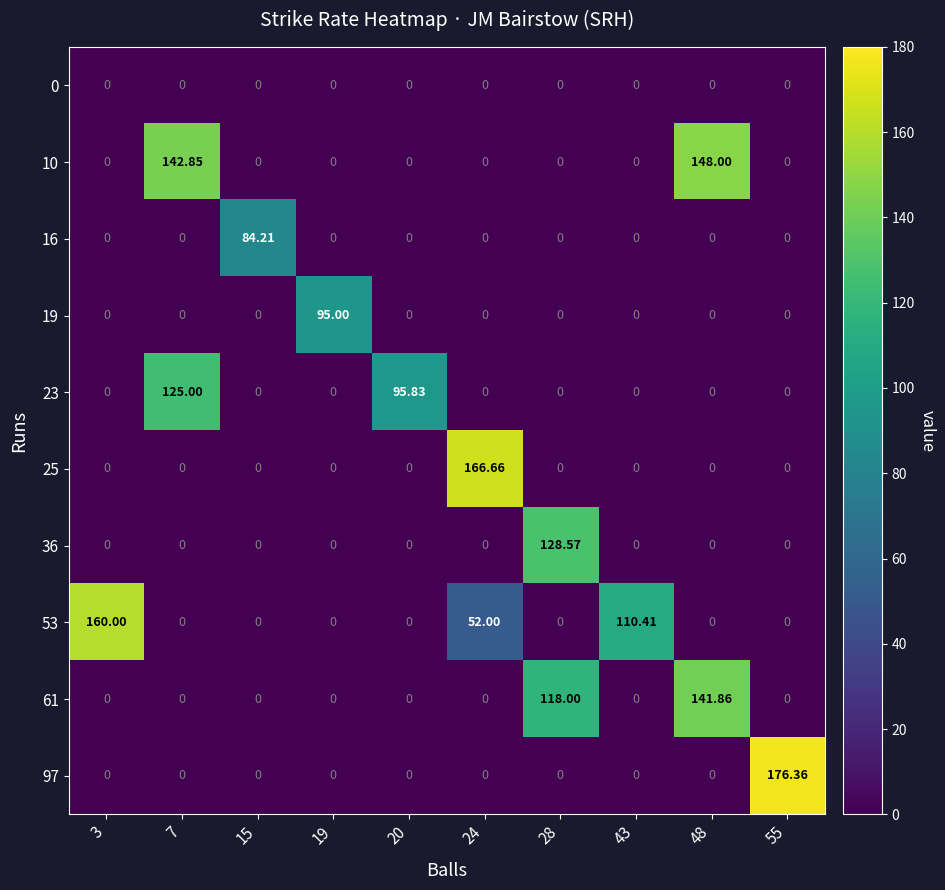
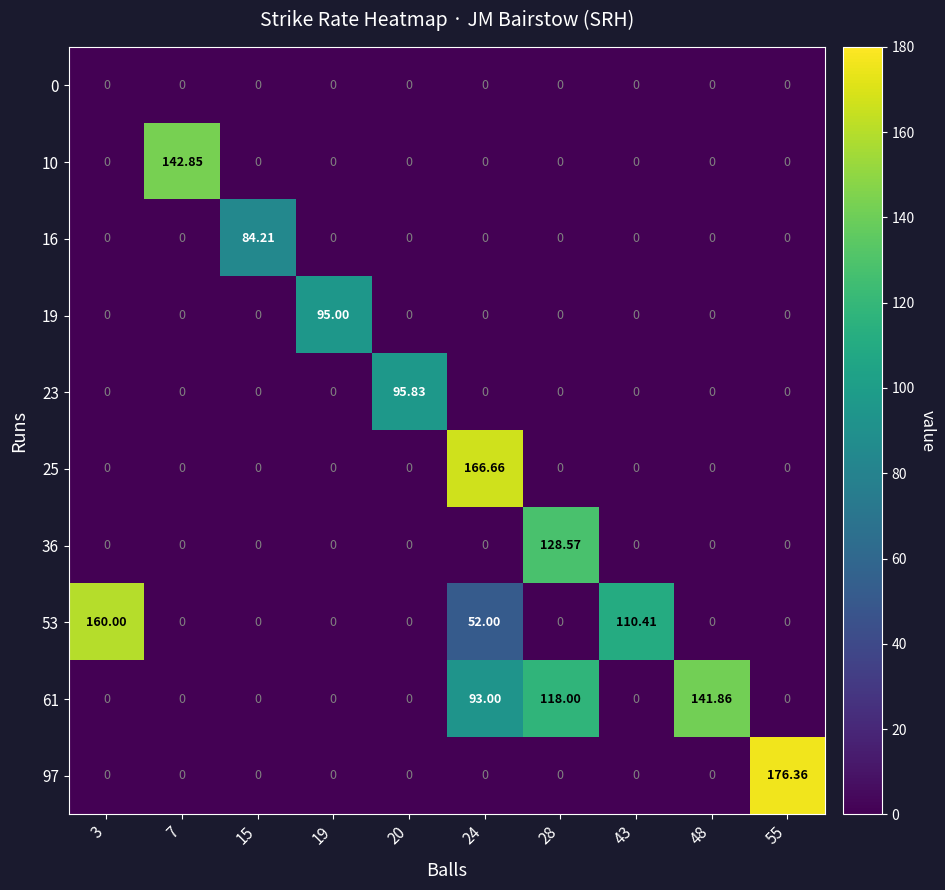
10, 48: 148.00 -> 0
23, 7: 125.00 -> 0
61, 24: 0 -> 93.00
